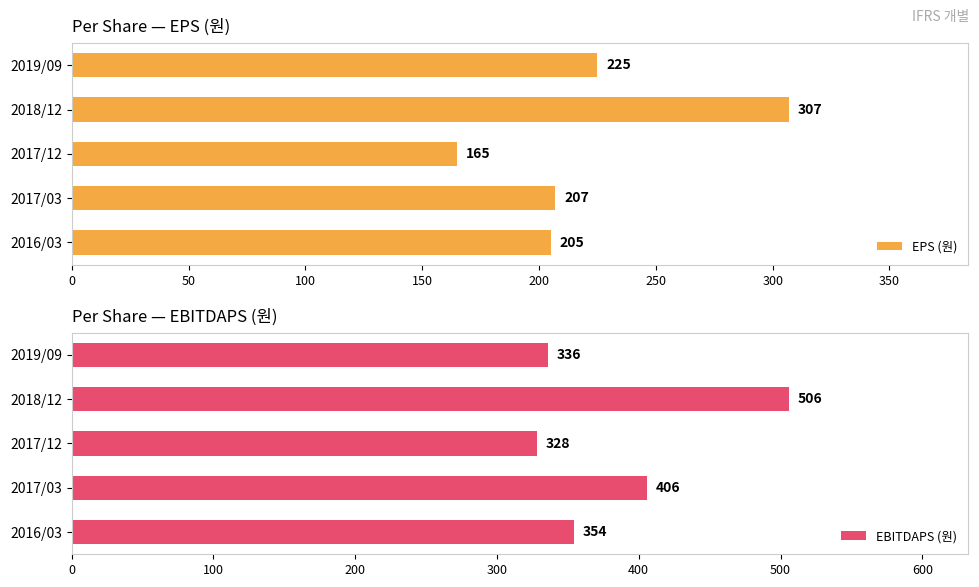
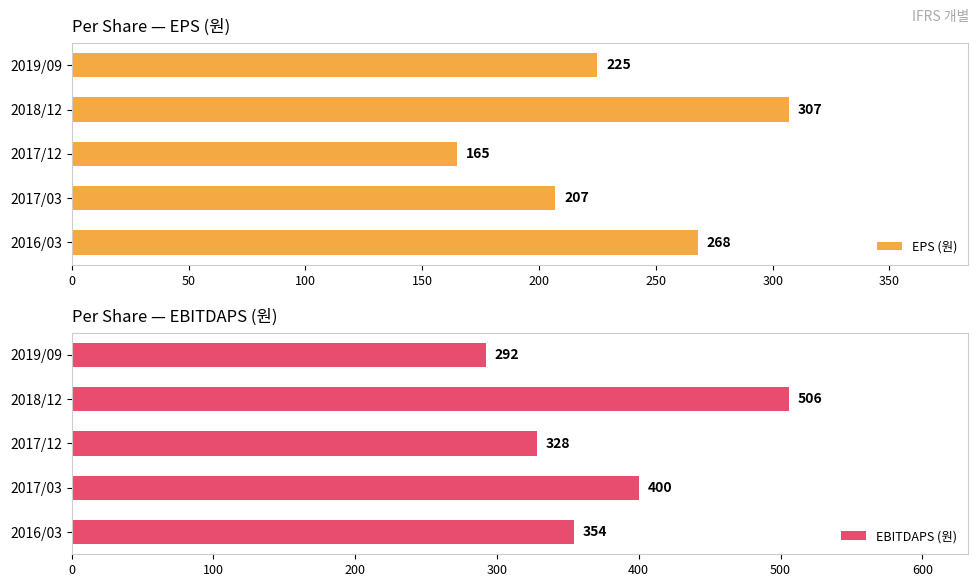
Per Share — EPS (원), 2016/03: 205 -> 268
Per Share — EBITDAPS (원), 2019/09: 336 -> 292
Per Share — EBITDAPS (원), 2017/03: 406 -> 400
